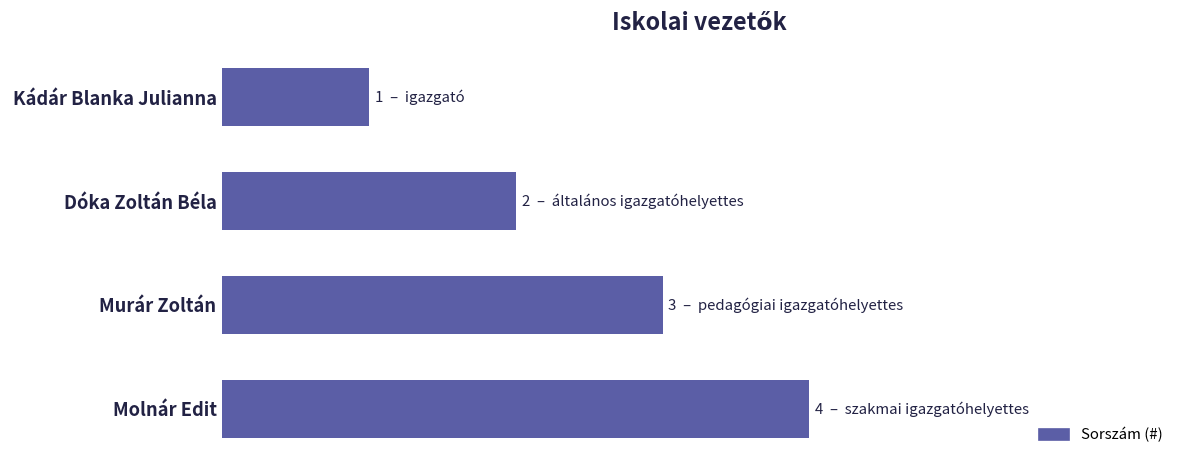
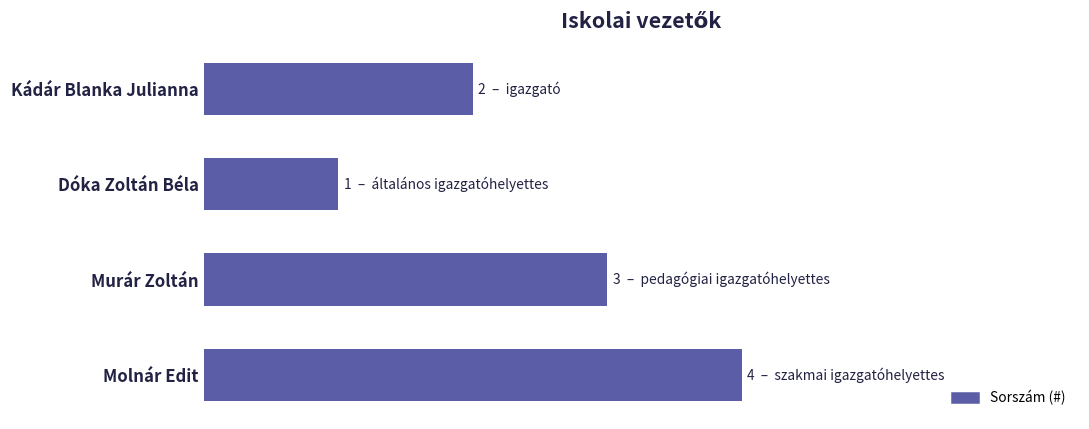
Kádár Blanka Julianna: 1 -> 2
Dóka Zoltán Béla: 2 -> 1
